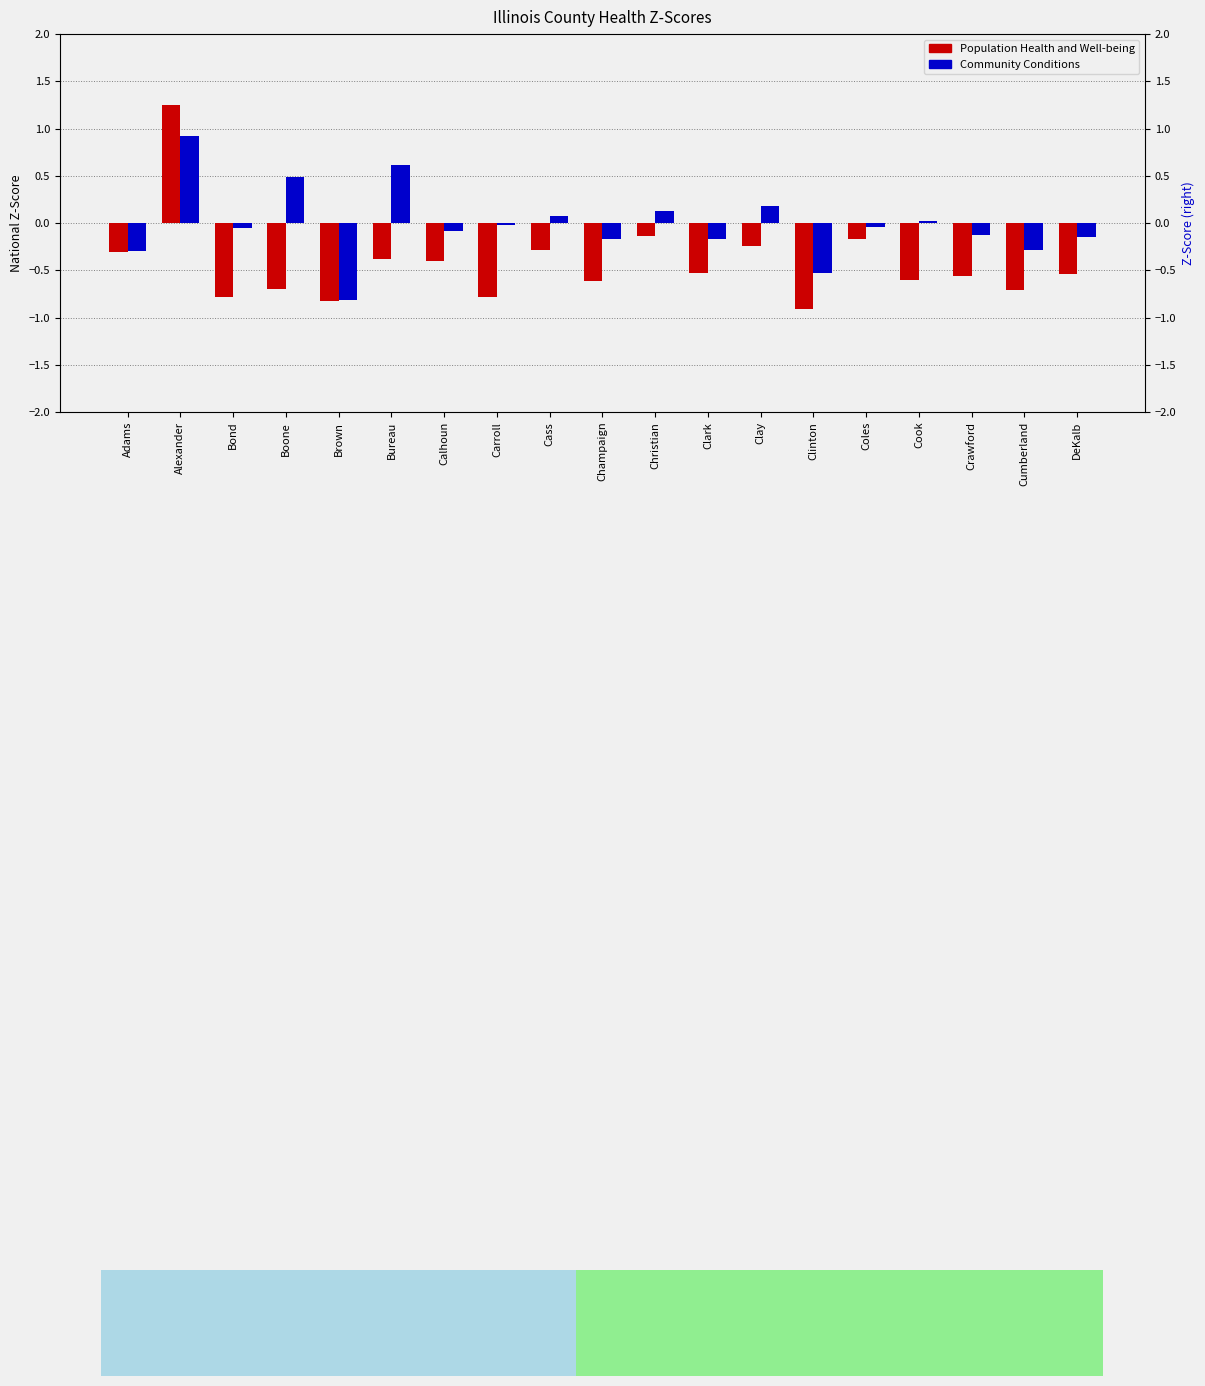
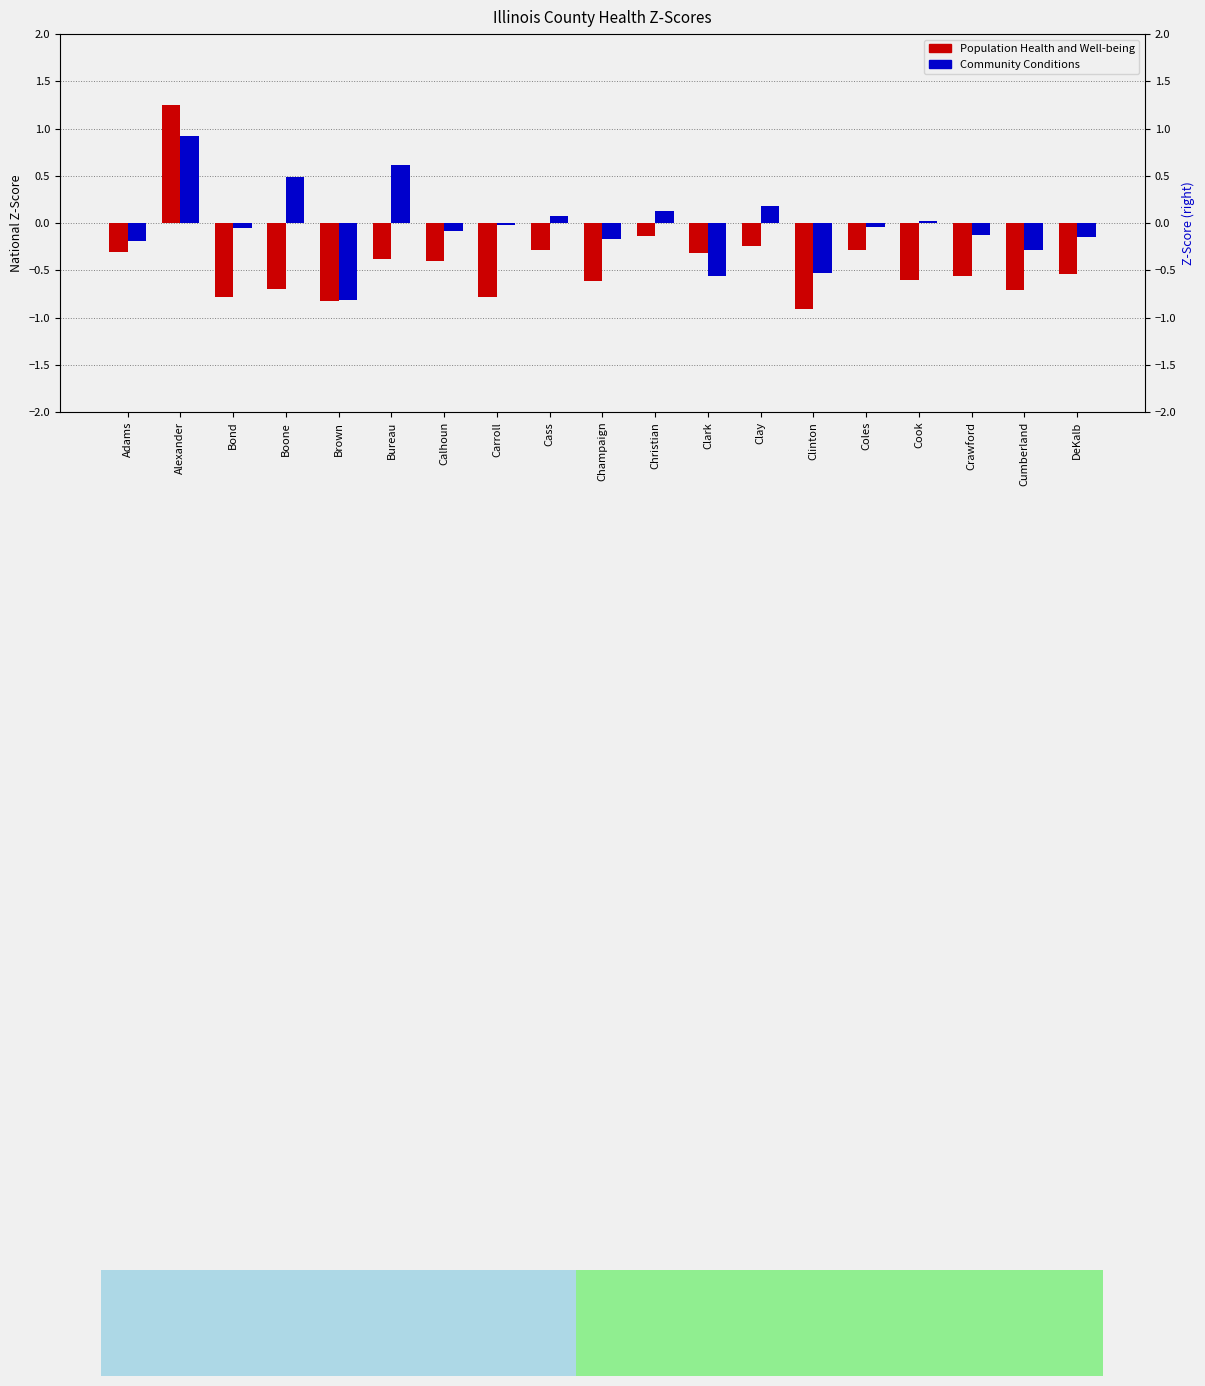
Community Conditions, Adams: -0.3 -> -0.2
Population Health and Well-being, Clark: -0.5 -> -0.3
Community Conditions, Clark: -0.2 -> -0.6
Population Health and Well-being, Coles: -0.2 -> -0.3
